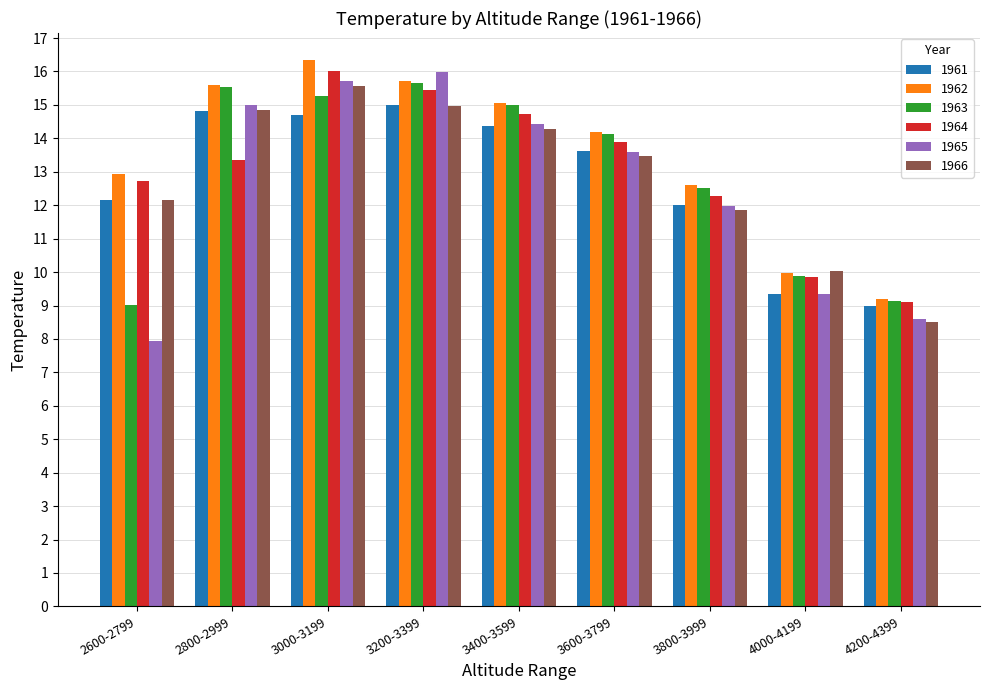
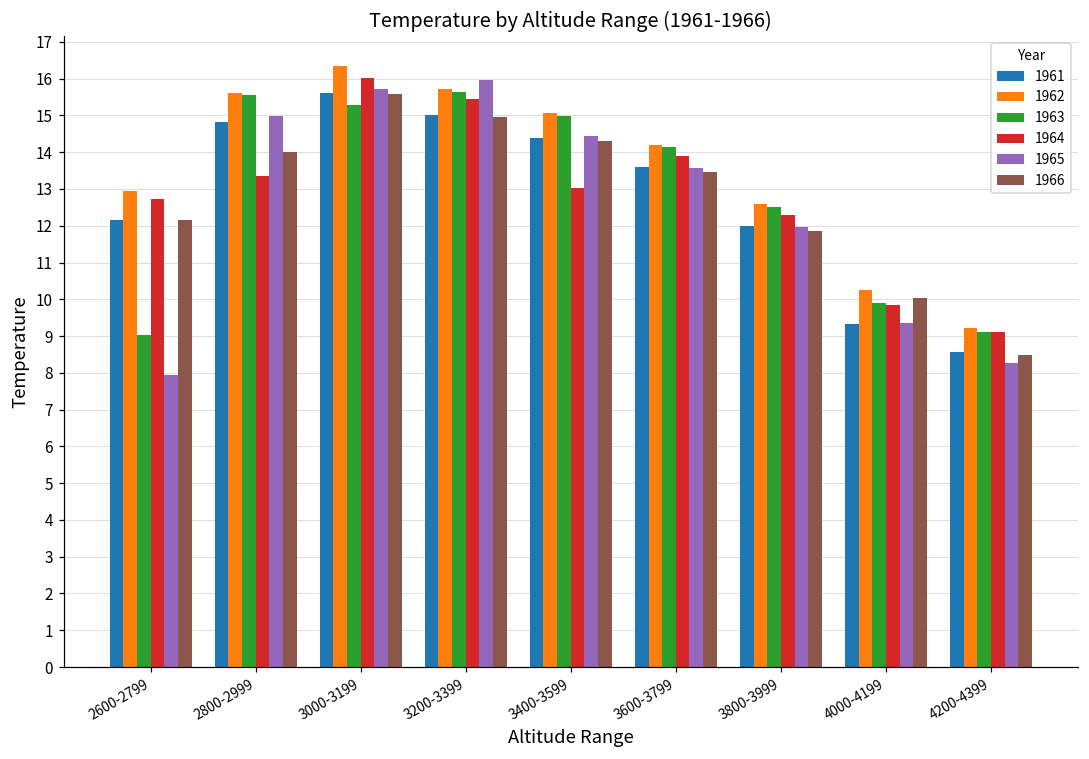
1966, 2800-2999: 14.8 -> 14.0
1961, 3000-3199: 14.7 -> 15.6
1964, 3400-3599: 14.7 -> 13.0
1962, 4000-4199: 10.0 -> 10.2
1961, 4200-4399: 9.0 -> 8.6
1965, 4200-4399: 8.6 -> 8.3
